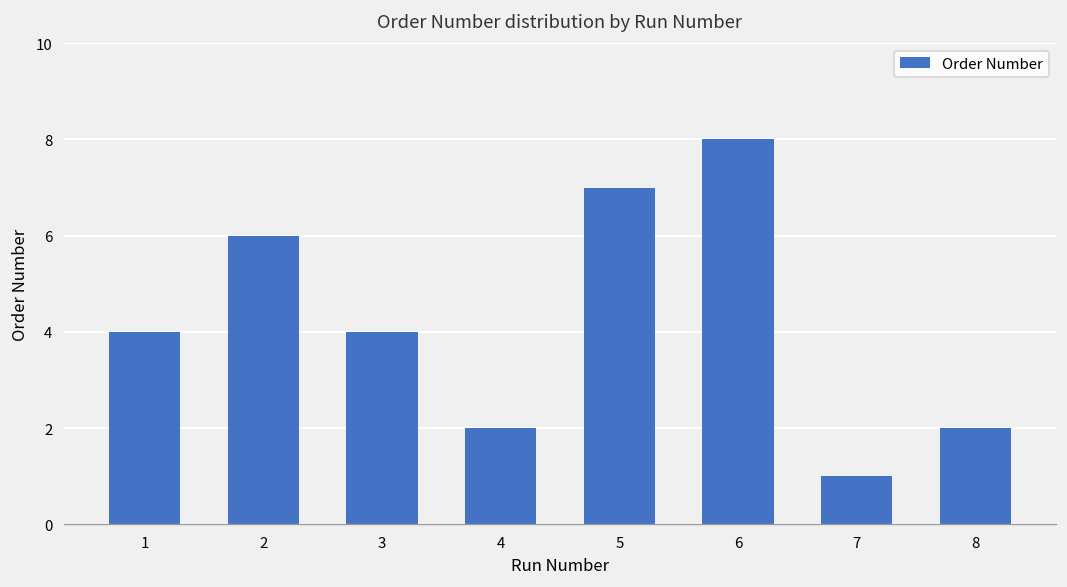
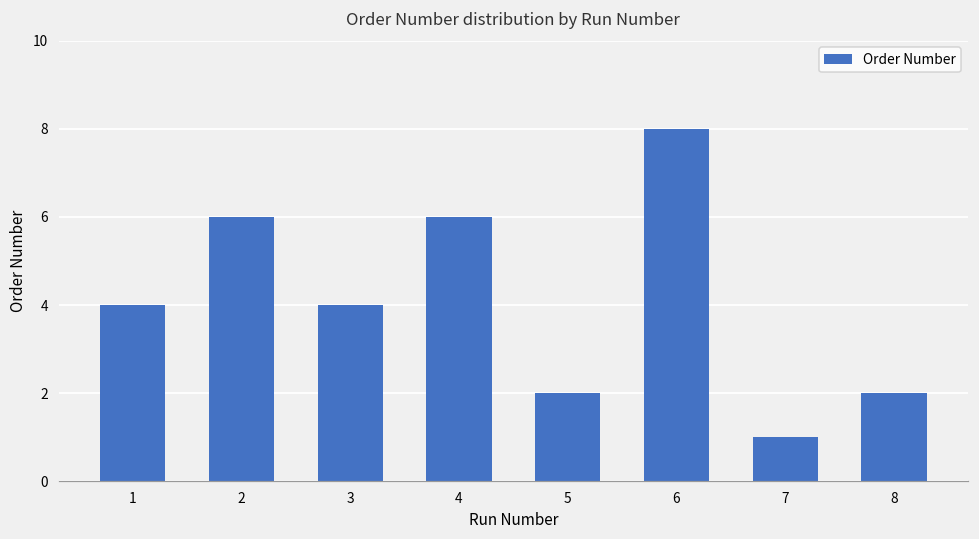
4: 2 -> 6
5: 7 -> 2
